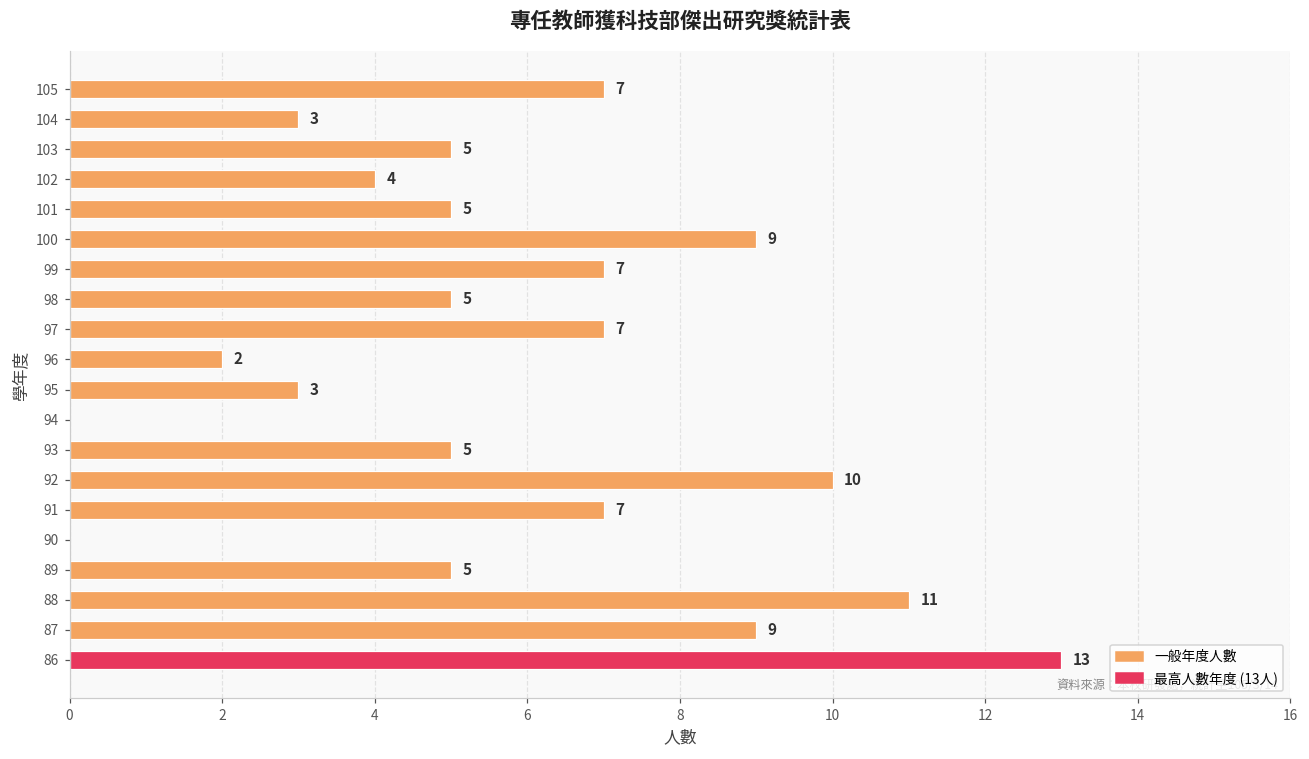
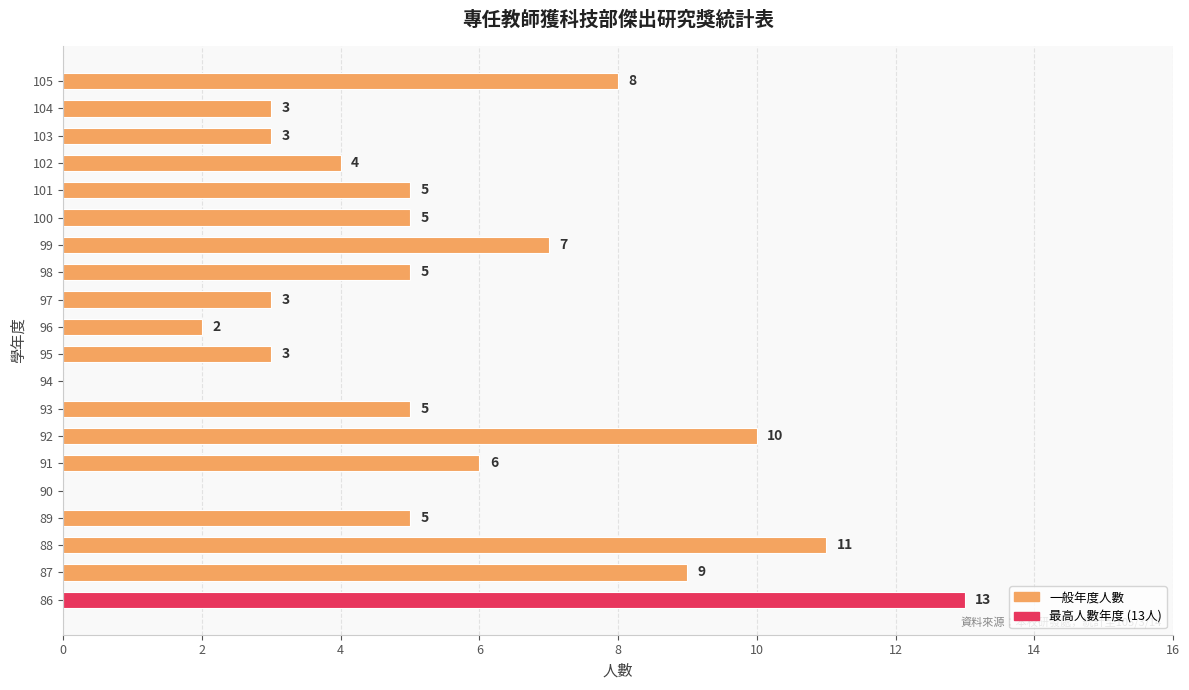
105: 7 -> 8
103: 5 -> 3
100: 9 -> 5
97: 7 -> 3
91: 7 -> 6
